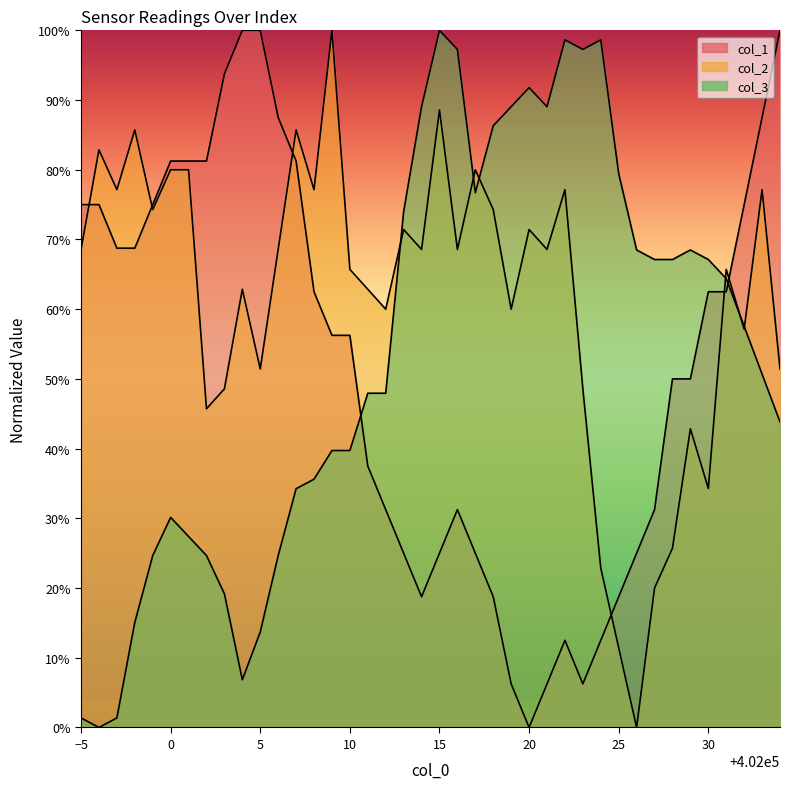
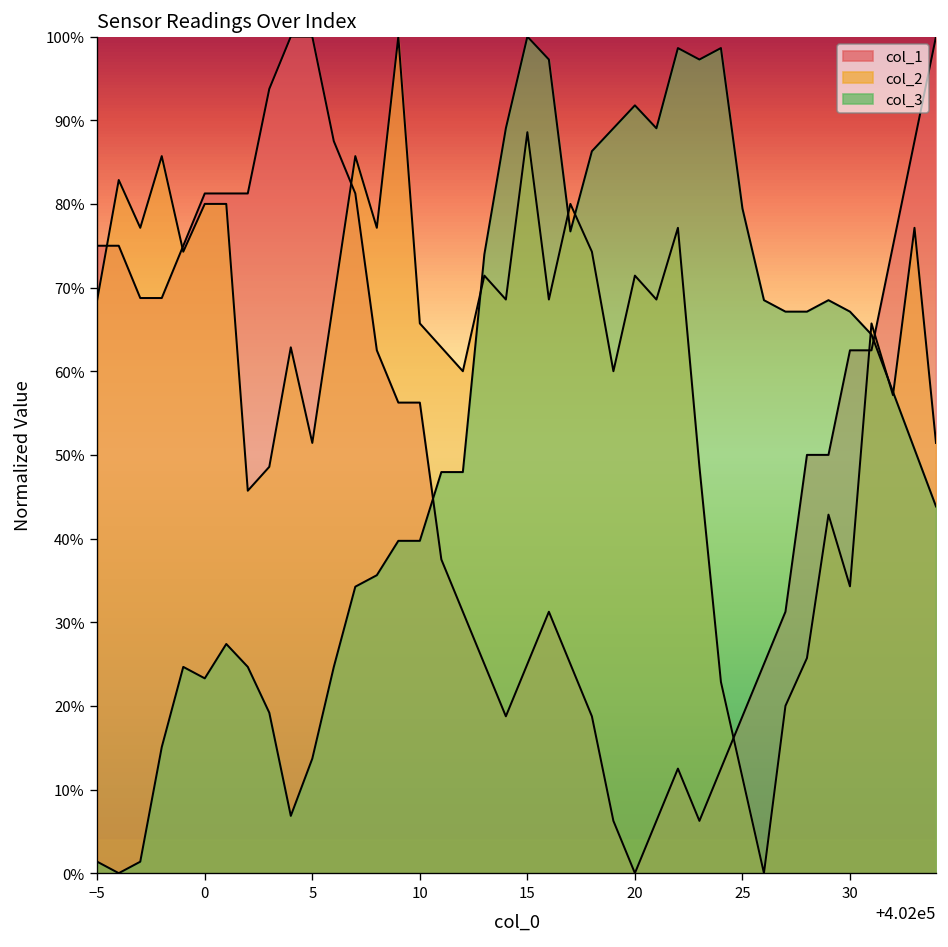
col_3, 0: 30% -> 23%
